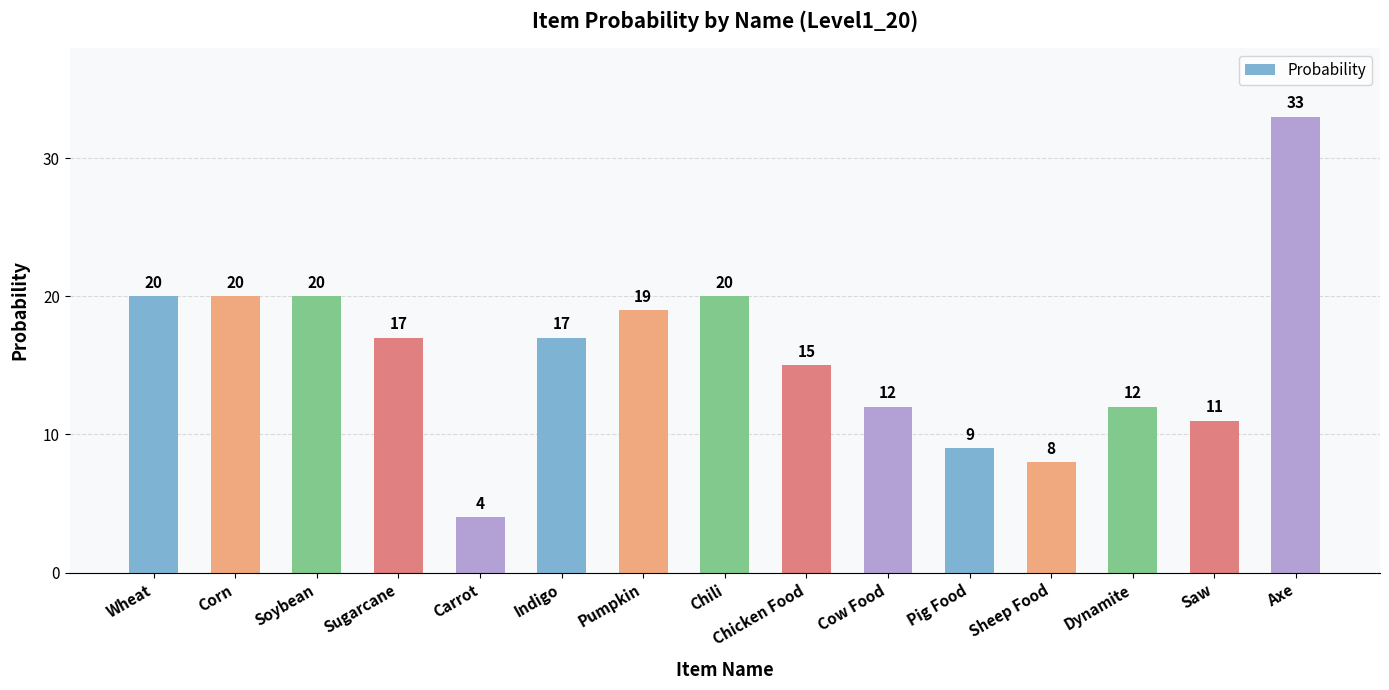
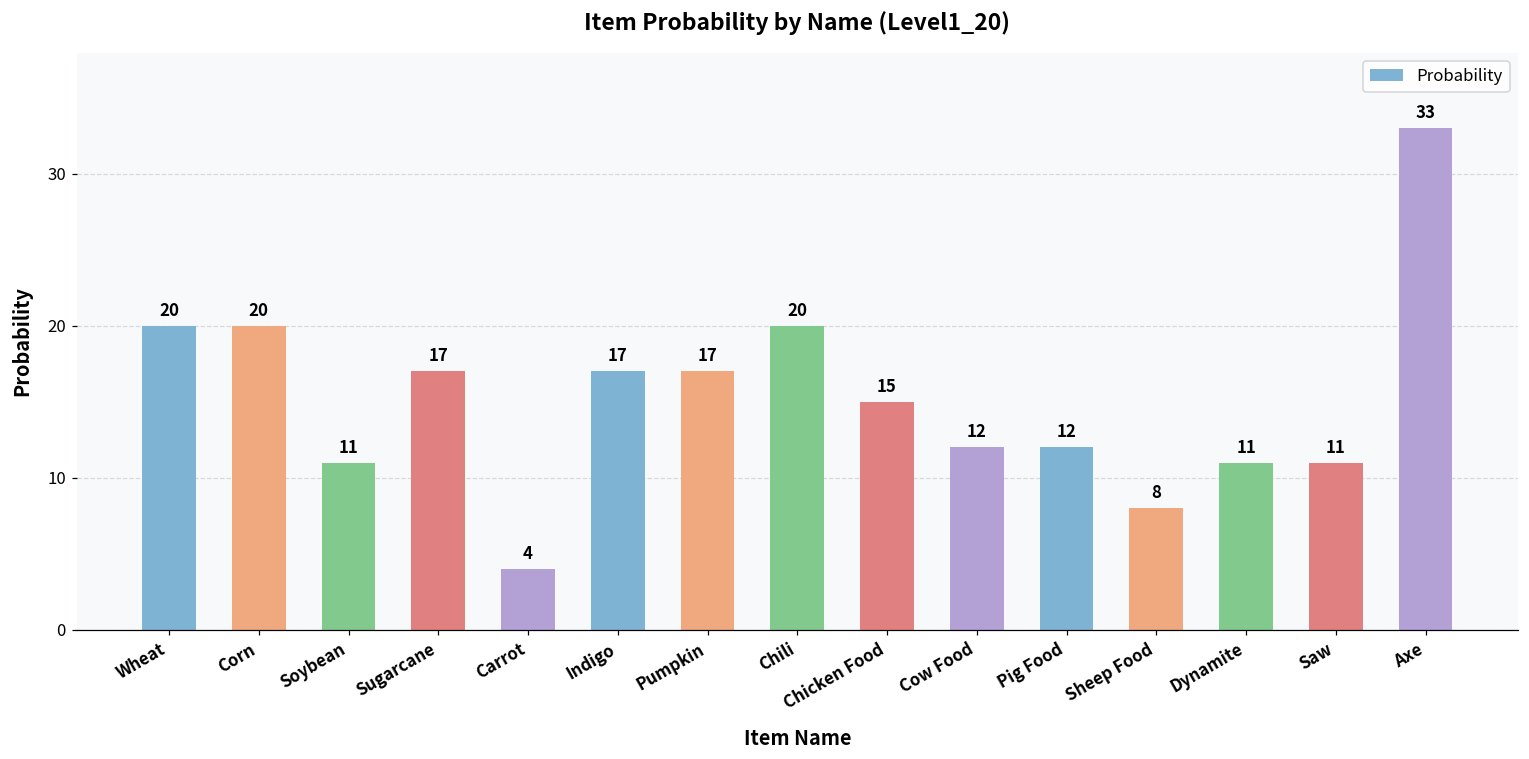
Soybean: 20 -> 11
Pumpkin: 19 -> 17
Pig Food: 9 -> 12
Dynamite: 12 -> 11
